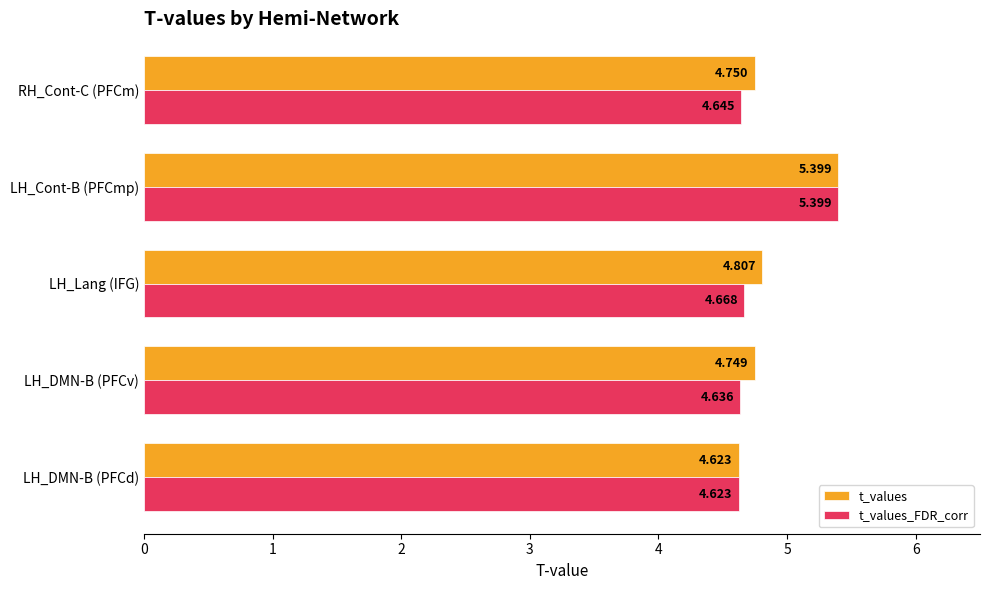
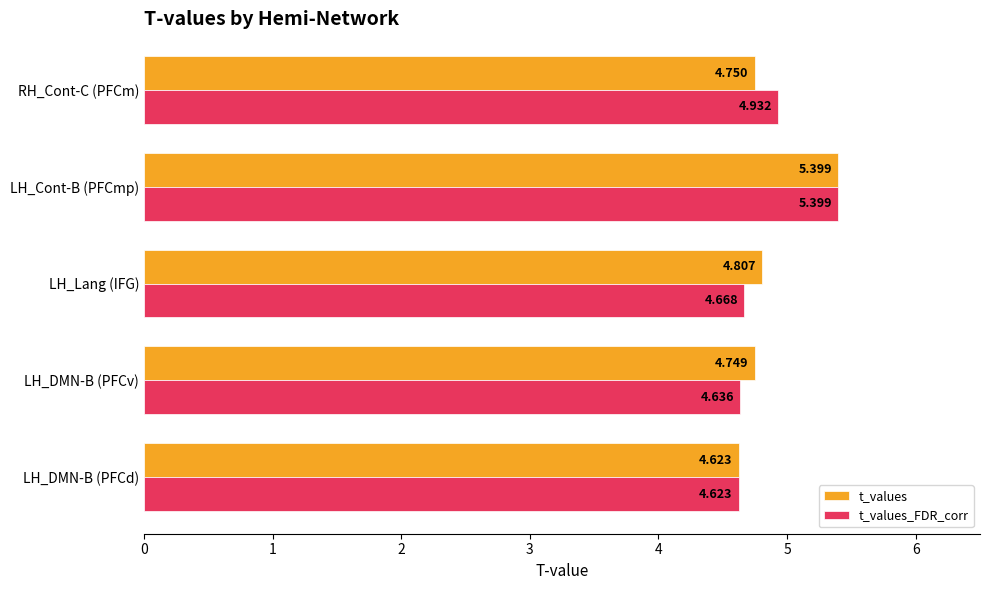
t_values_FDR_corr, RH_Cont-C (PFCm): 4.645 -> 4.932
